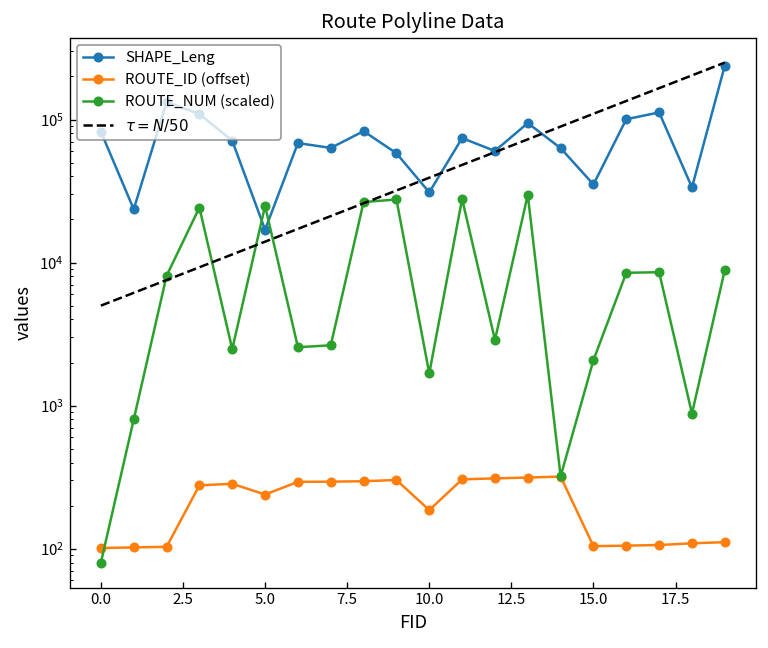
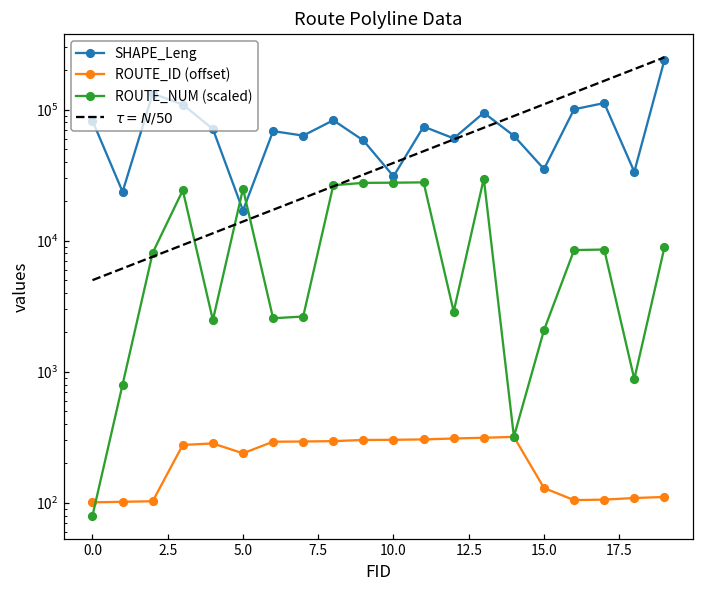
ROUTE_ID (offset), 10.0: 190 -> 300
ROUTE_NUM (scaled), 10.0: 1700 -> 28000
ROUTE_ID (offset), 15.0: 100 -> 130
